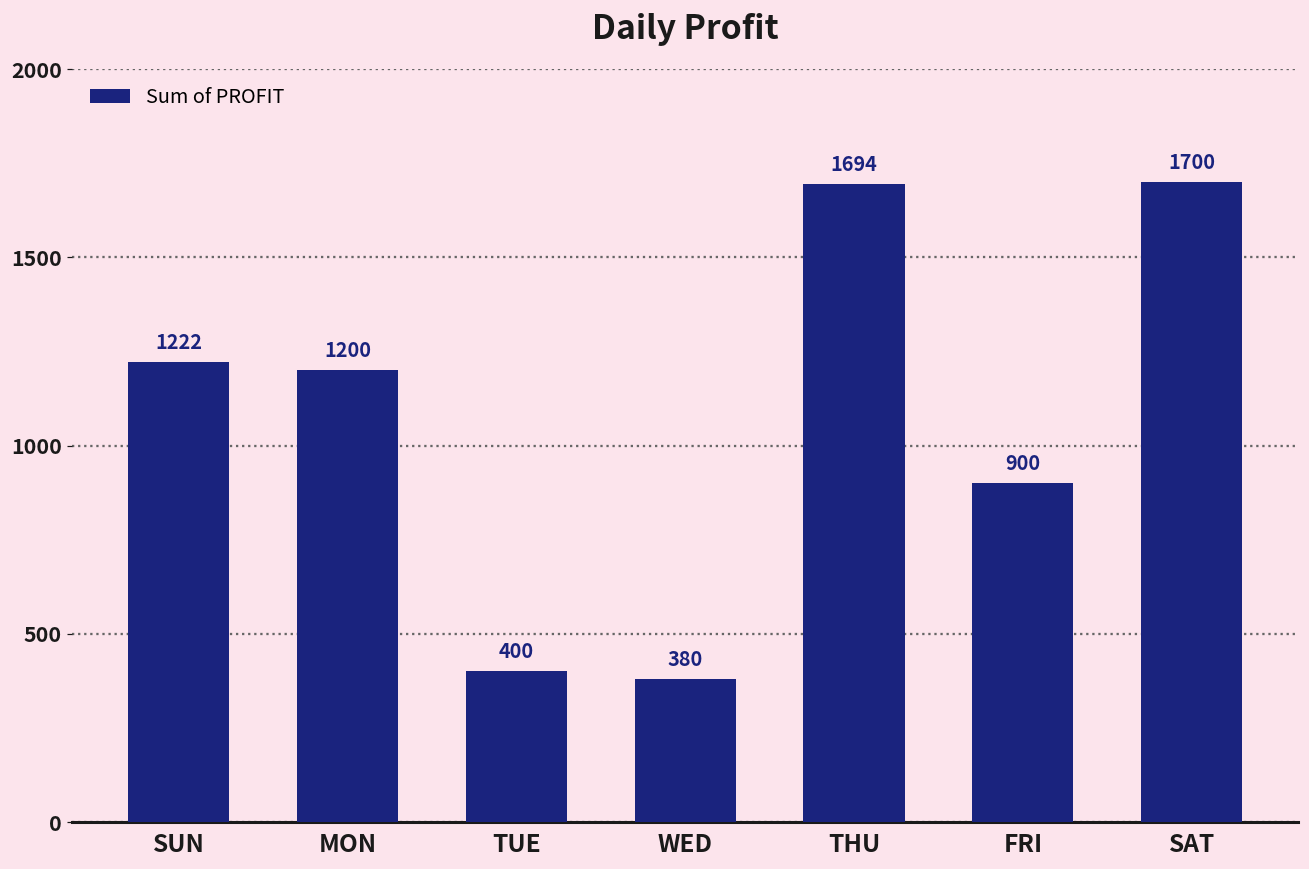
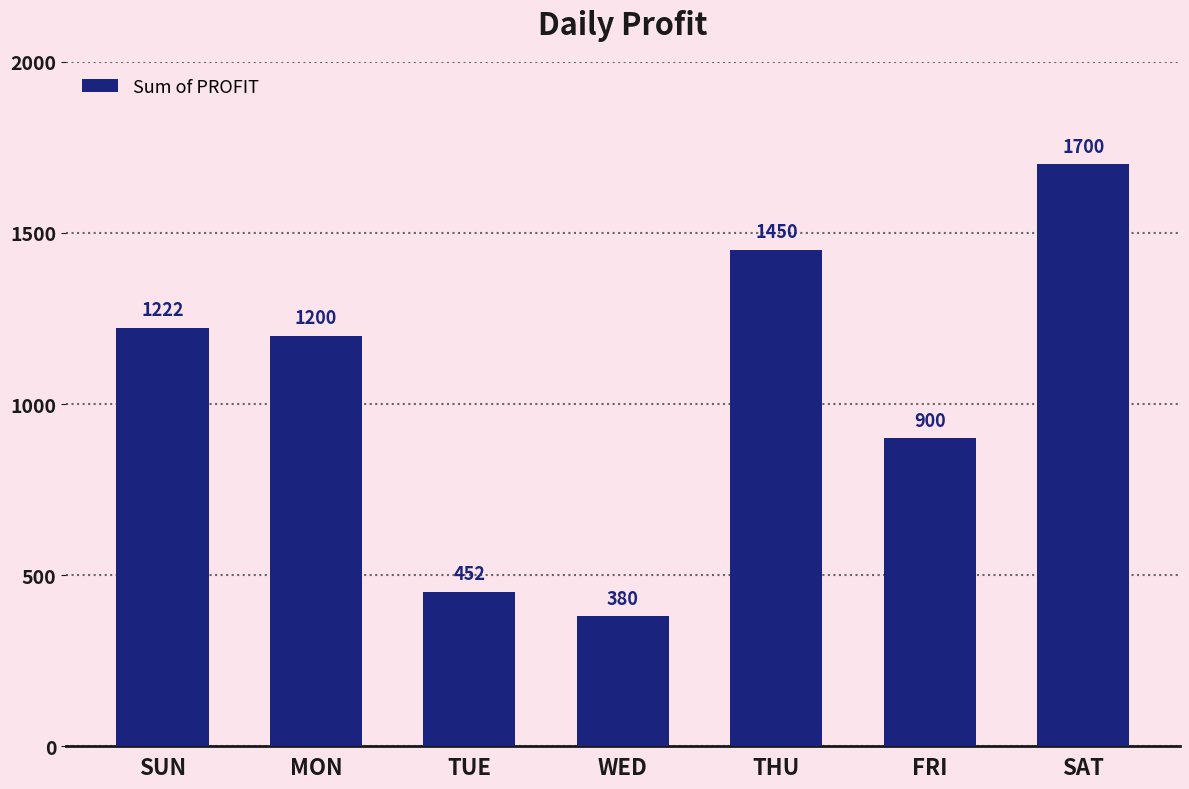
TUE: 400 -> 452
THU: 1694 -> 1450
